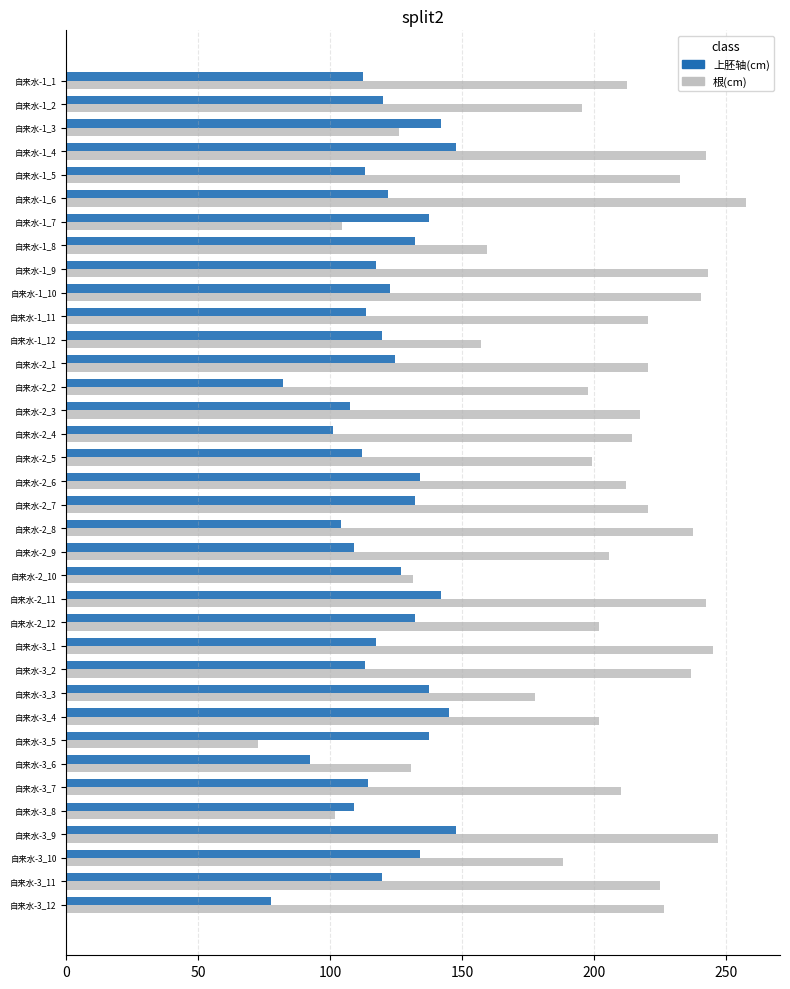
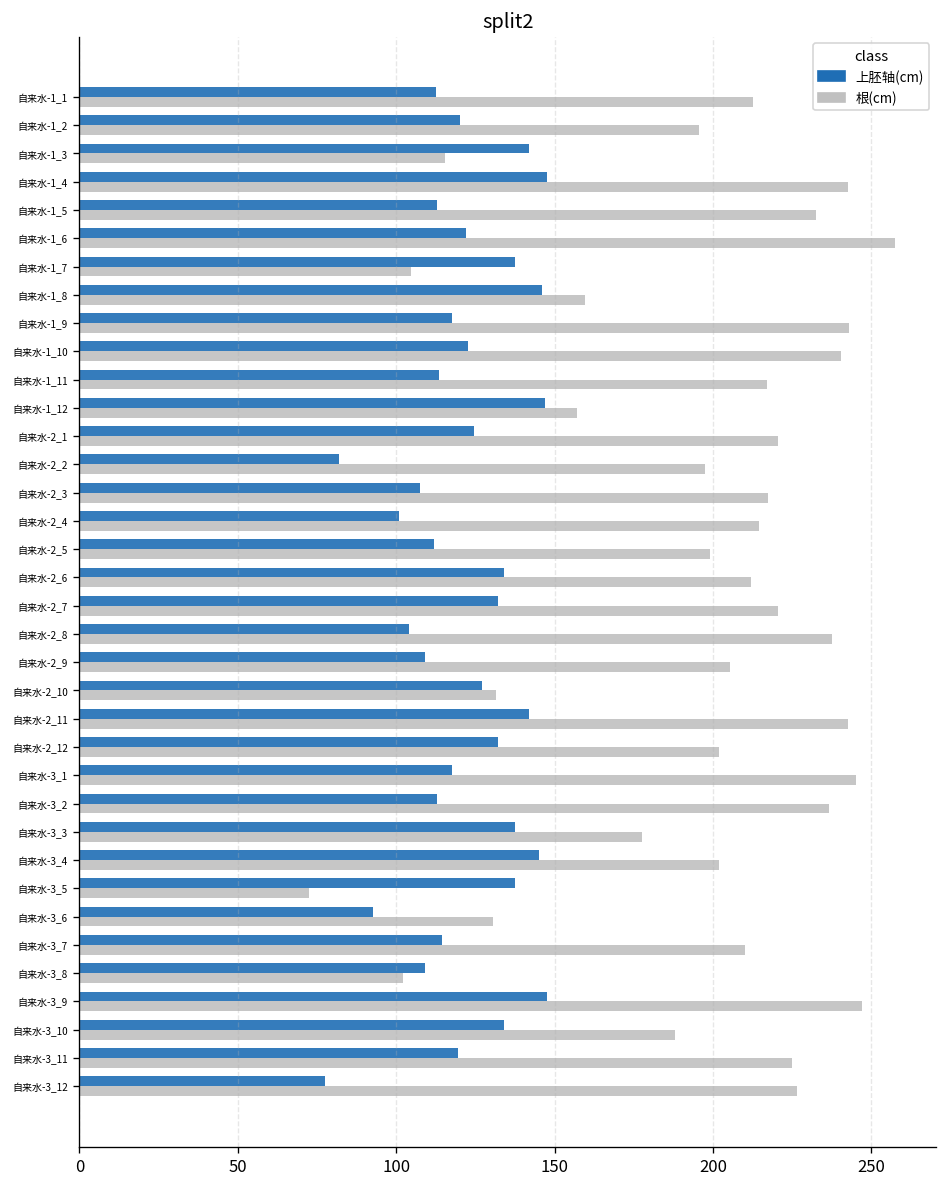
根(cm), 自来水-1_3: 126 -> 116
上胚轴(cm), 自来水-1_8: 132 -> 146
根(cm), 自来水-1_11: 221 -> 217
上胚轴(cm), 自来水-1_12: 120 -> 147
